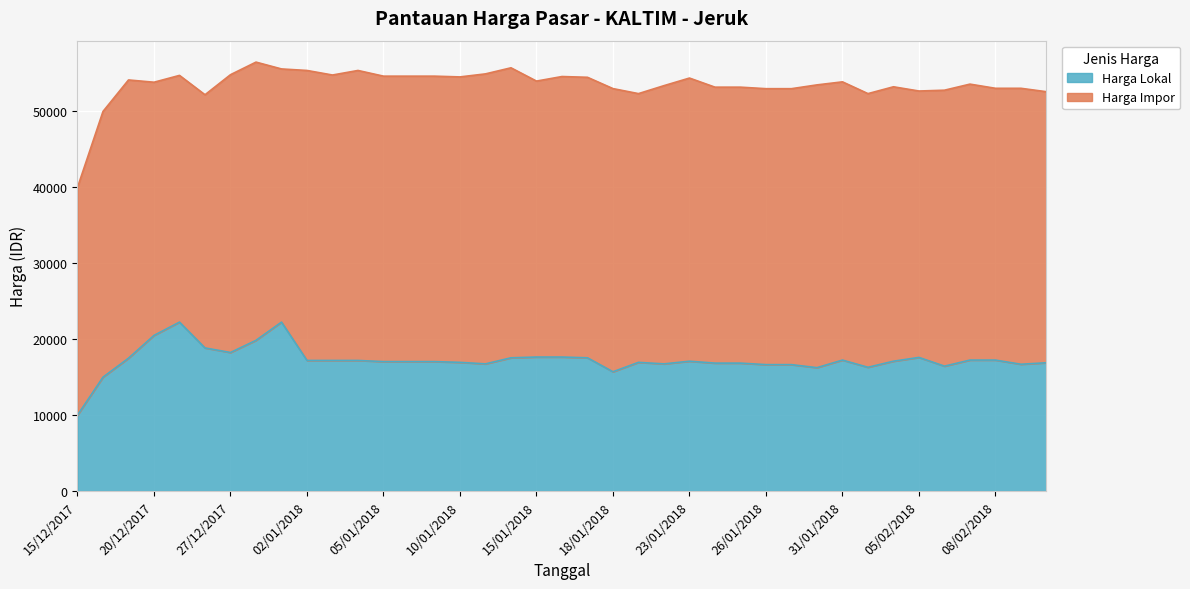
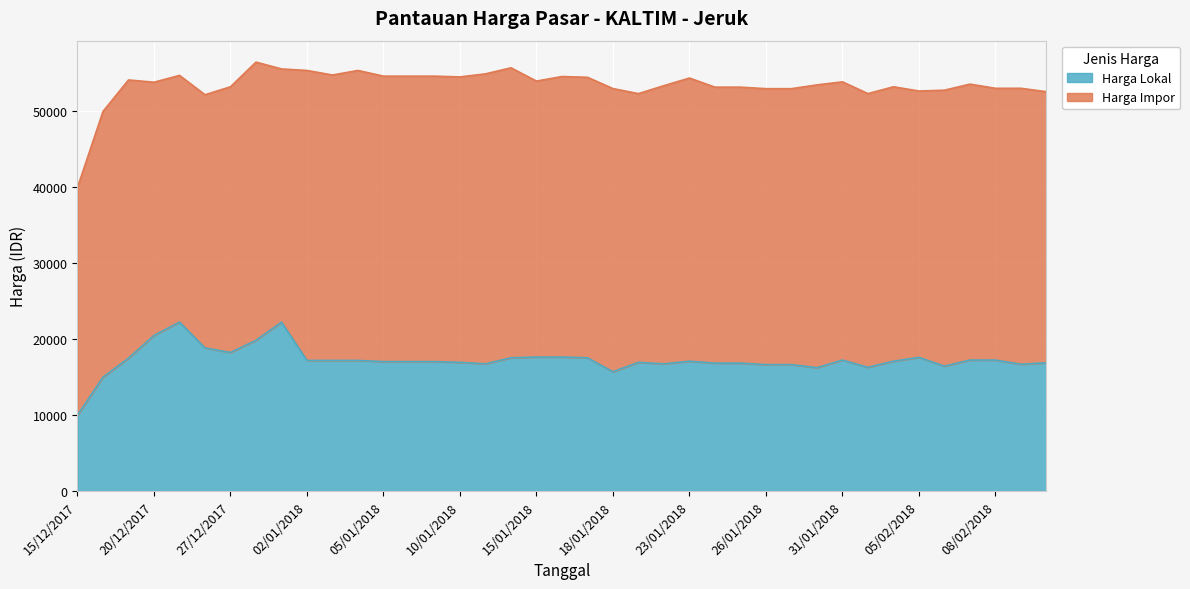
Harga Impor, 27/12/2017: 37000 -> 35000
